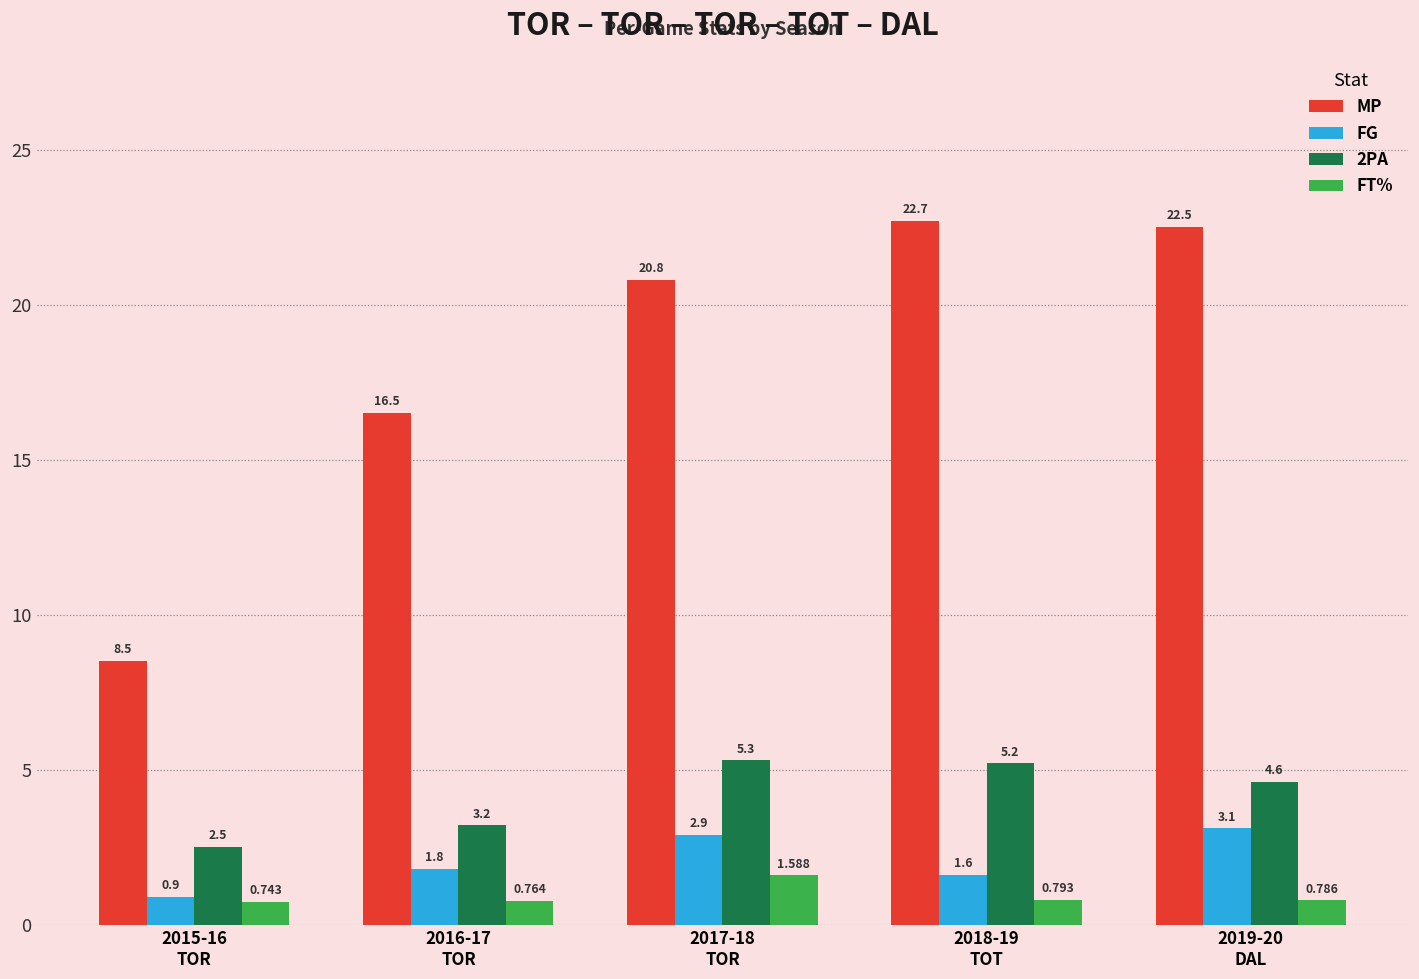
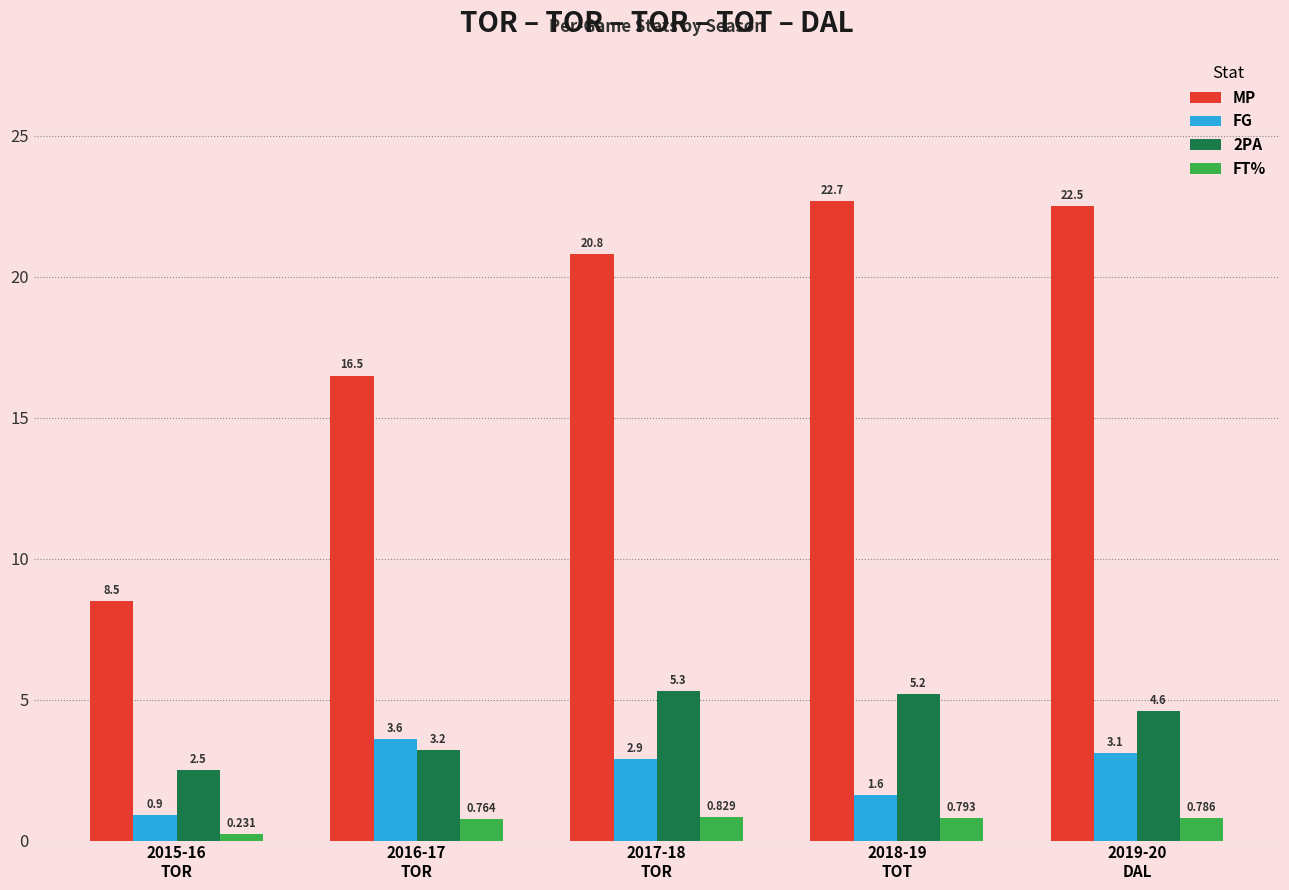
FT%, 2015-16 TOR: 0.743 -> 0.231
FG, 2016-17 TOR: 1.8 -> 3.6
FT%, 2017-18 TOR: 1.588 -> 0.829
